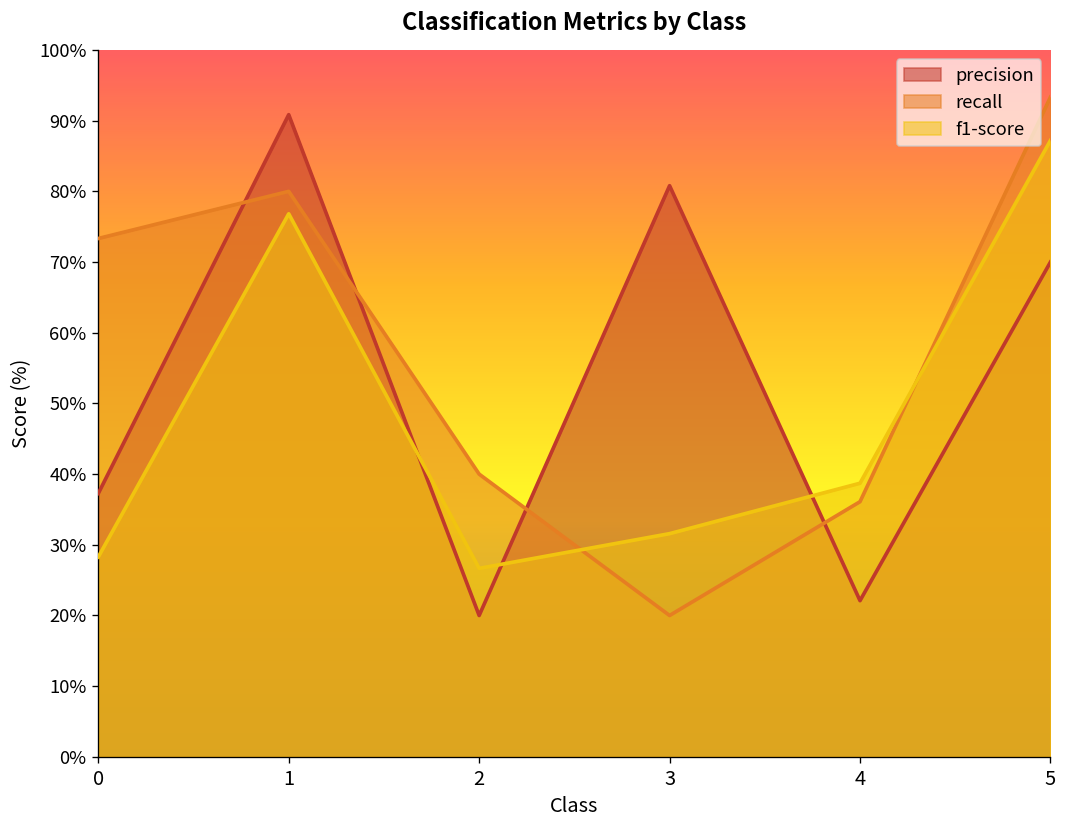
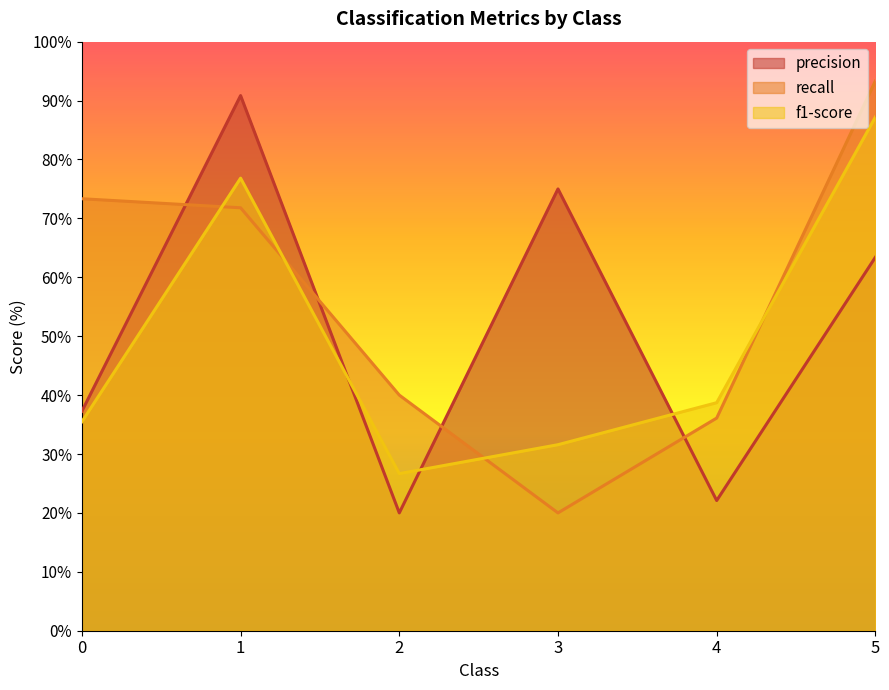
f1-score, 0: 28% -> 35%
recall, 1: 80% -> 72%
precision, 3: 81% -> 75%
precision, 5: 70% -> 63%
